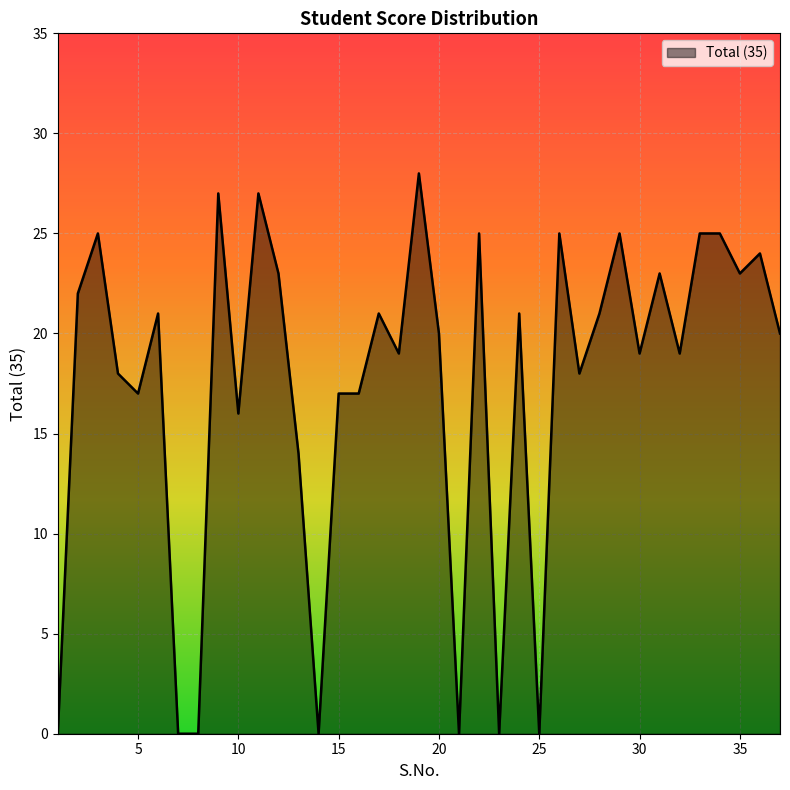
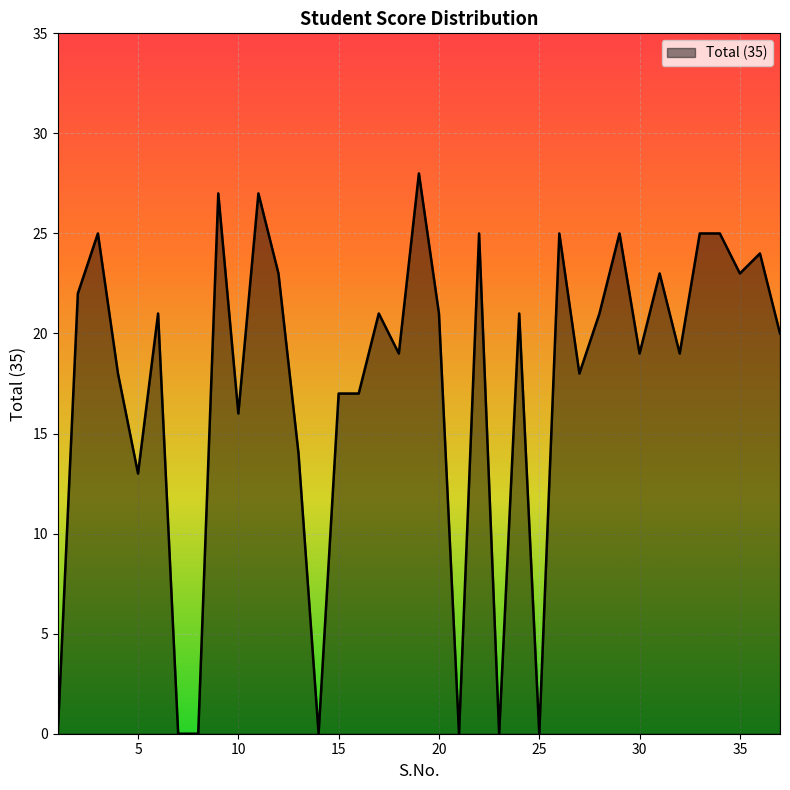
5: 17 -> 13
20: 20 -> 21
